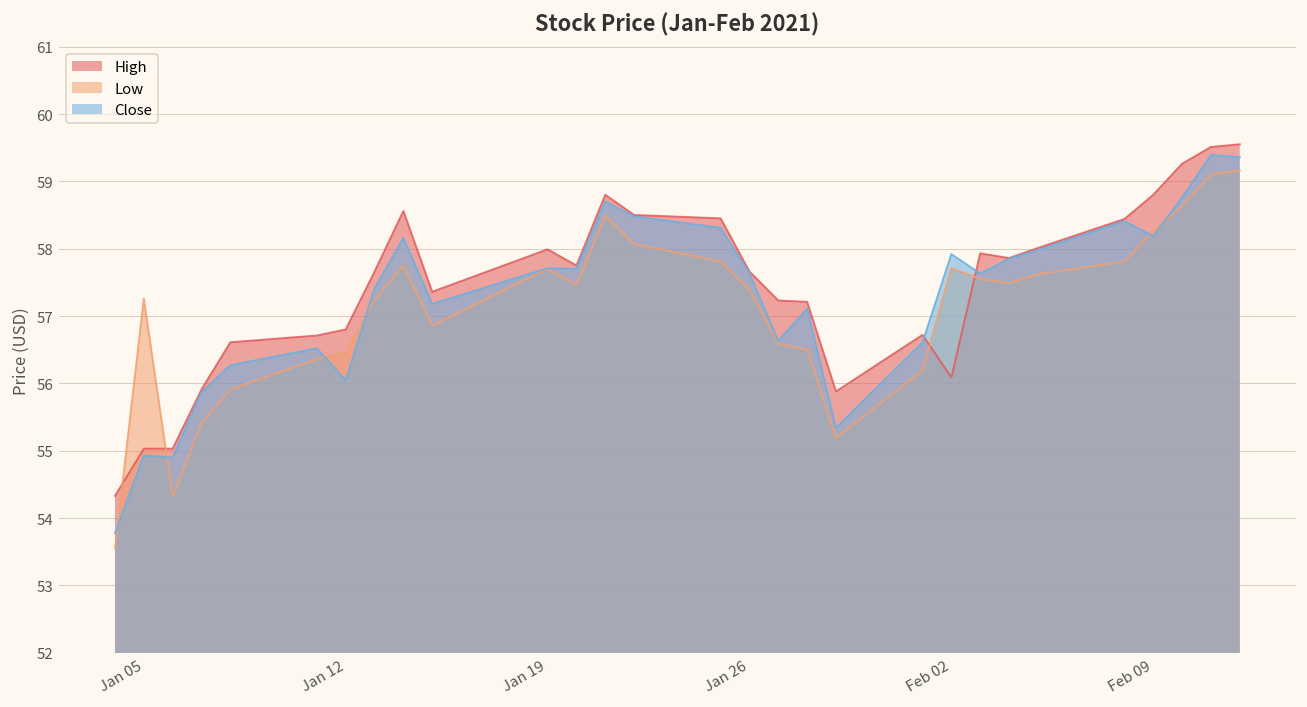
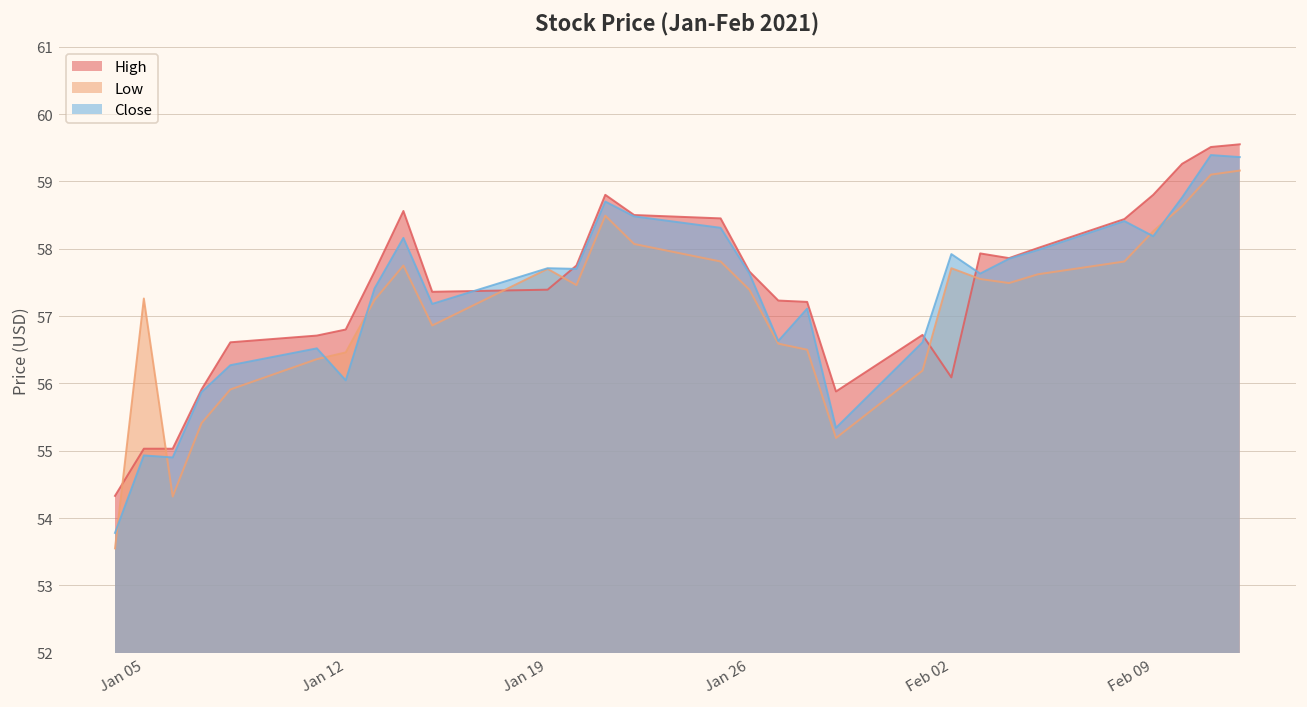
High, Jan 19: 58.0 -> 57.4
